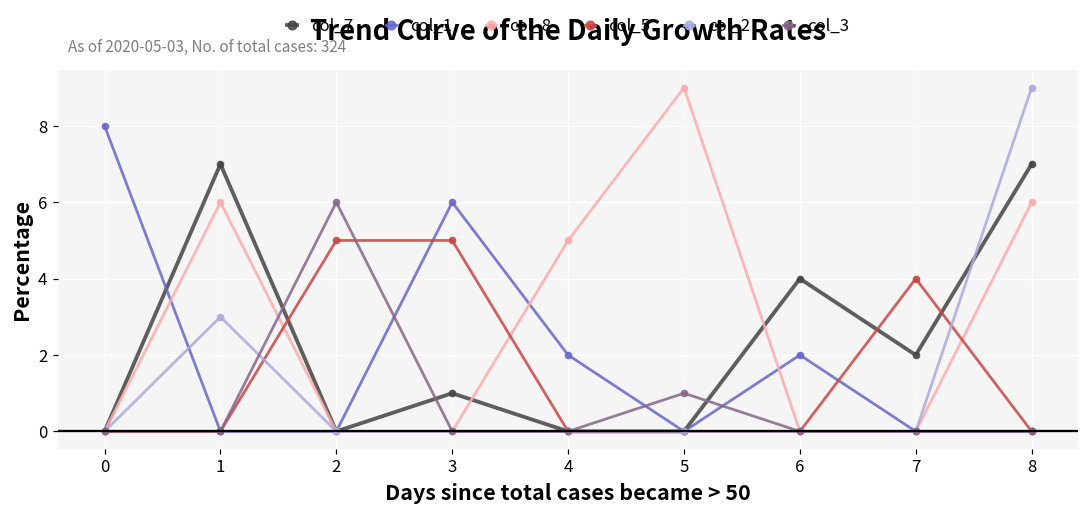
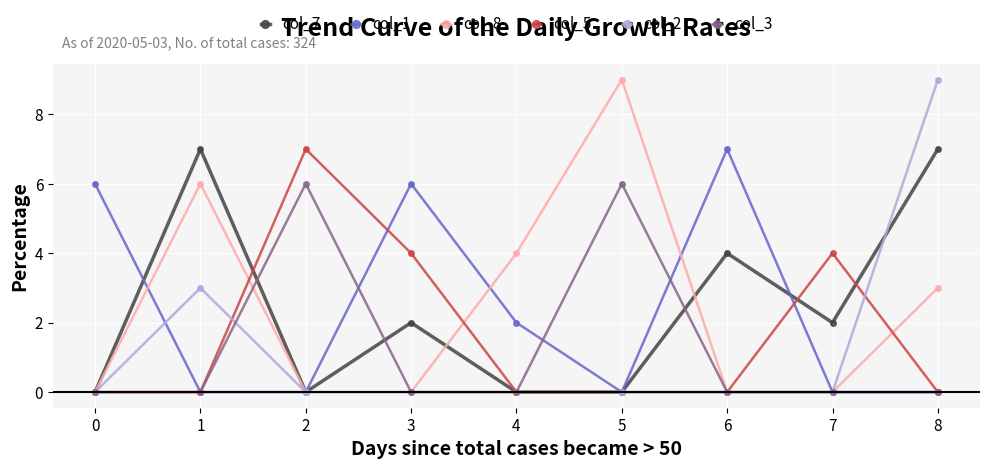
col_1, 0: 8 -> 6
col_5, 2: 5 -> 7
col_7, 3: 1 -> 2
col_5, 3: 5 -> 4
col_8, 4: 5 -> 4
col_3, 5: 1 -> 6
col_1, 6: 2 -> 7
col_8, 8: 6 -> 3
